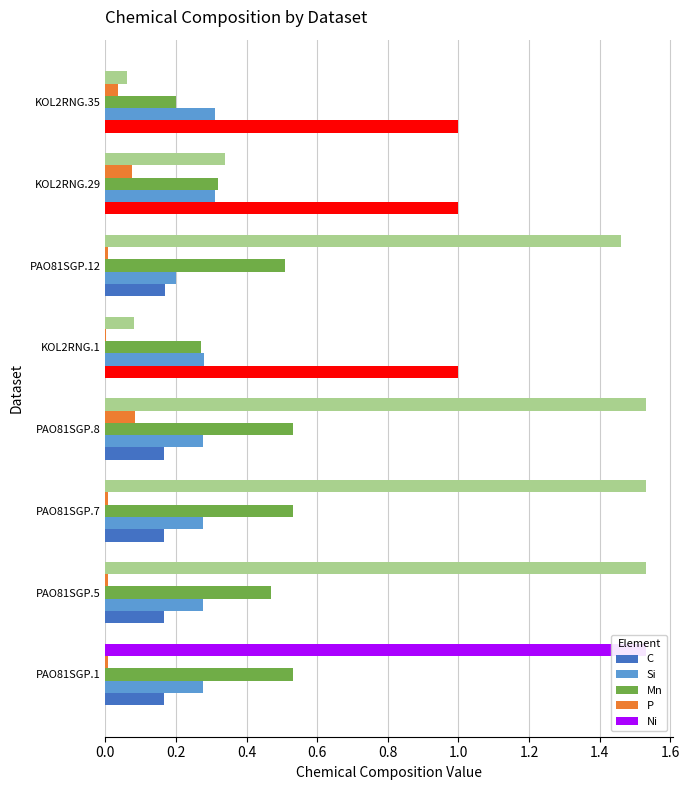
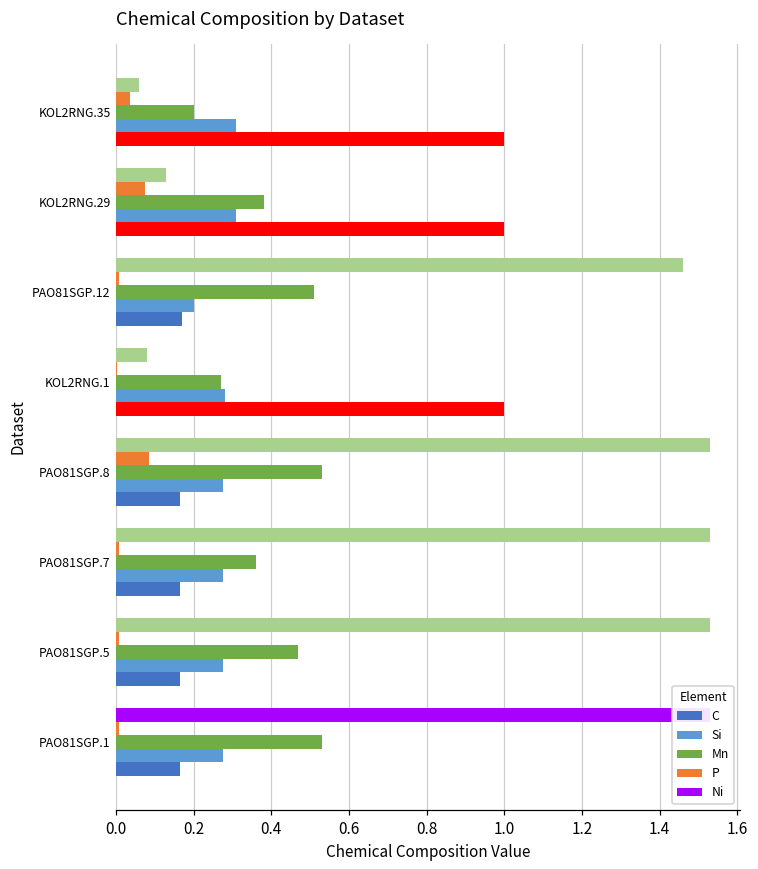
Ni, KOL2RNG.29: 0.34 -> 0.13
Mn, KOL2RNG.29: 0.32 -> 0.38
Mn, PAO81SGP.7: 0.53 -> 0.36
